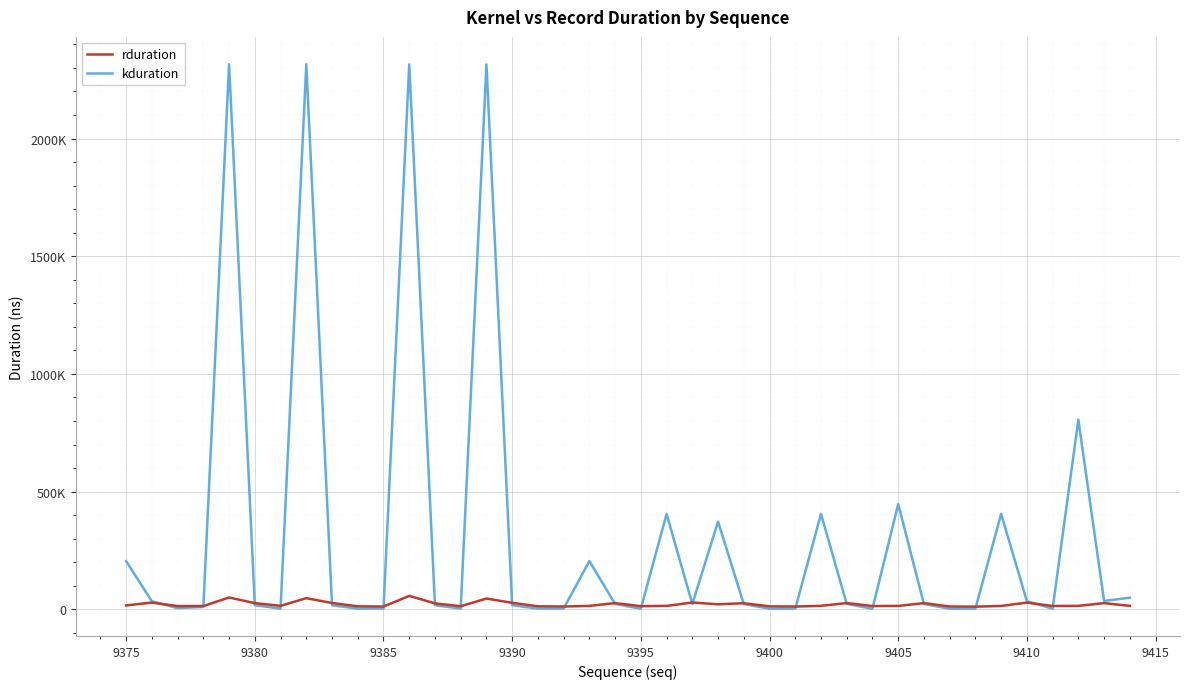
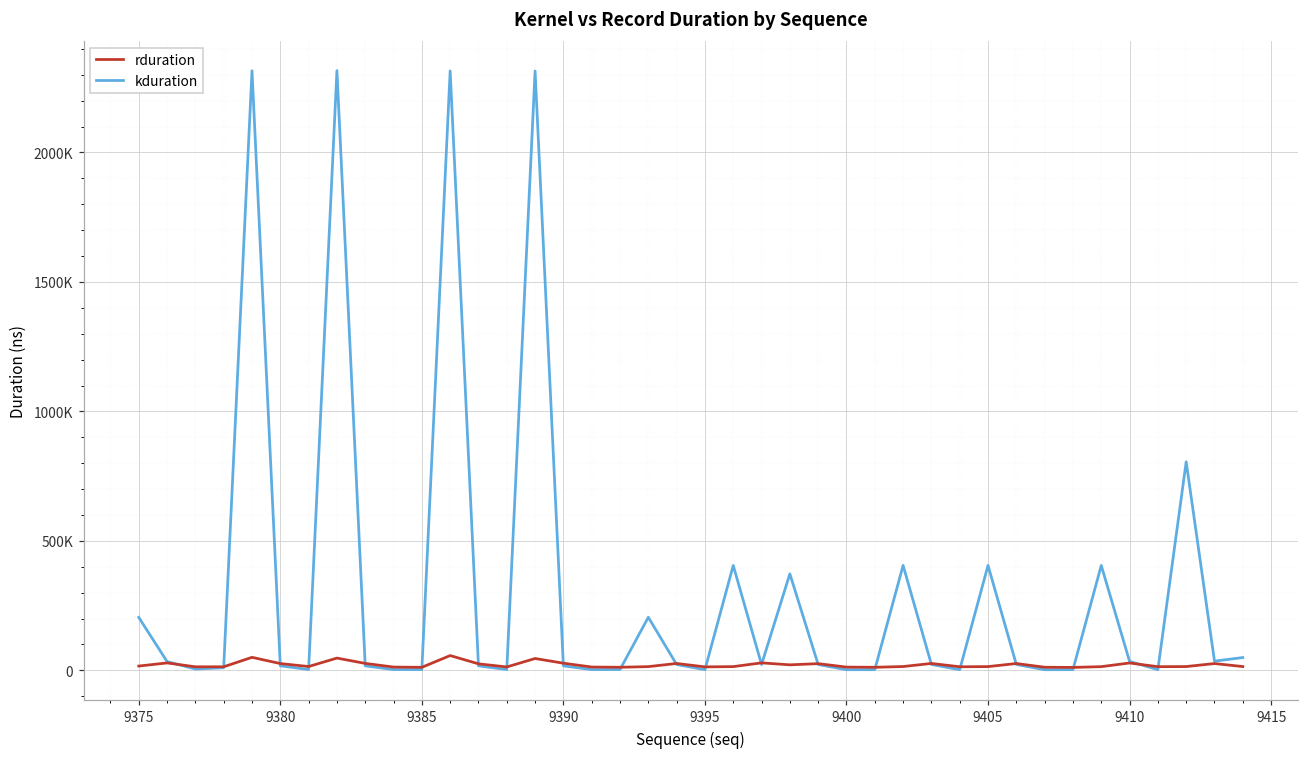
kduration, 9405: 450000 -> 410000
